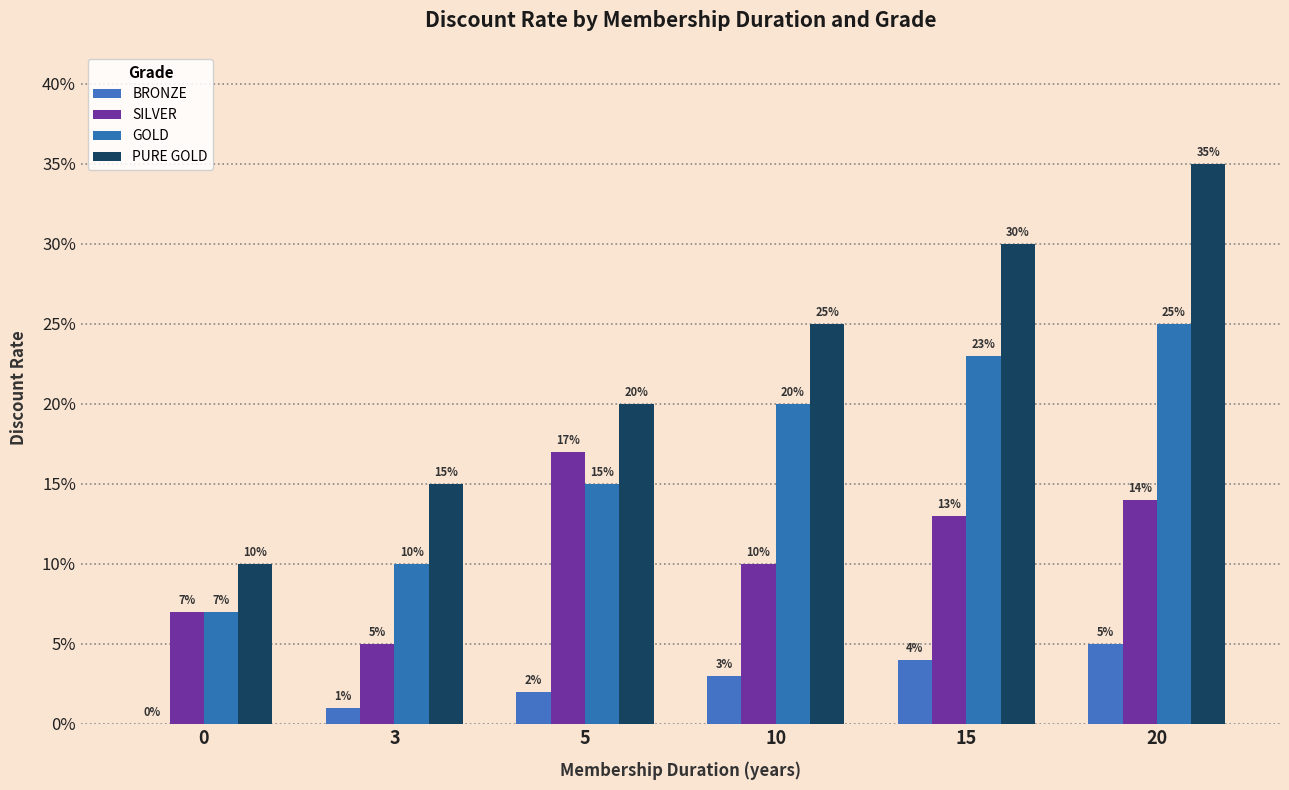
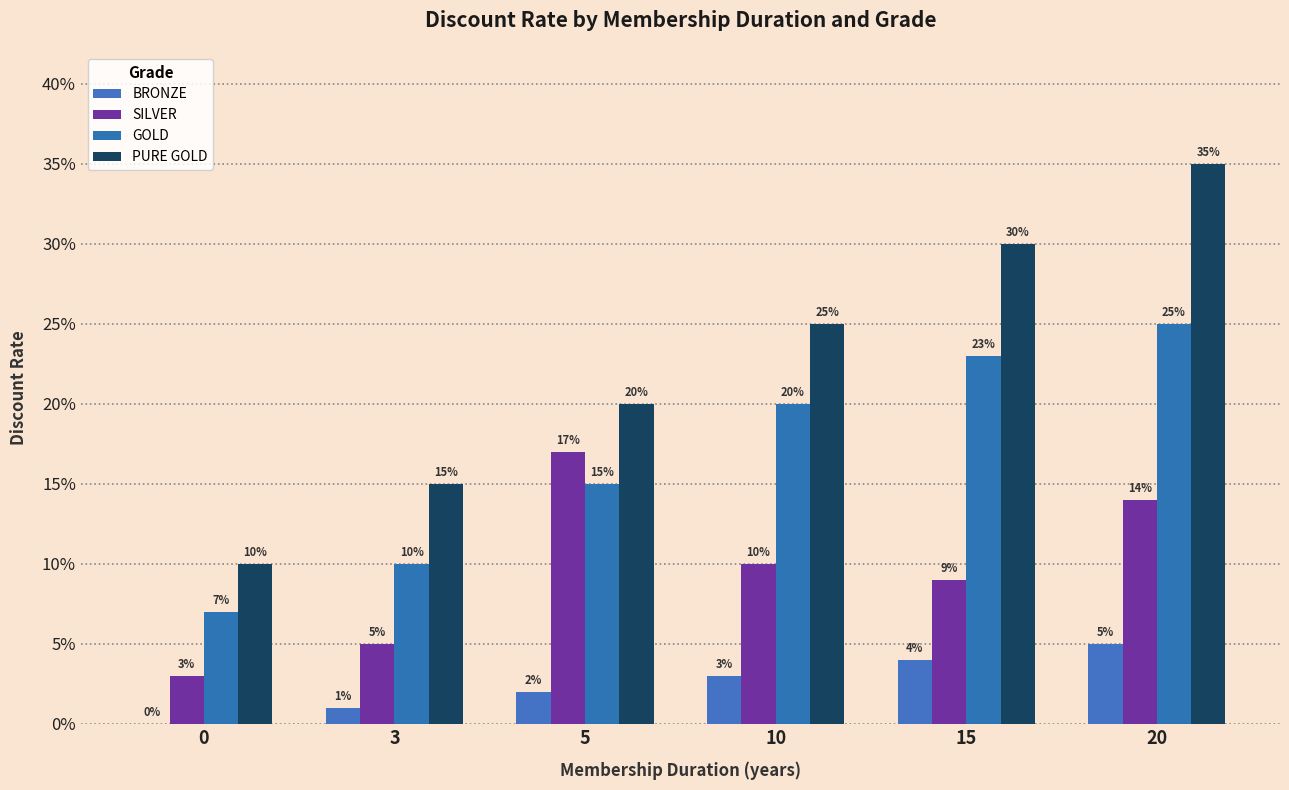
SILVER, 0: 7% -> 3%
SILVER, 15: 13% -> 9%
